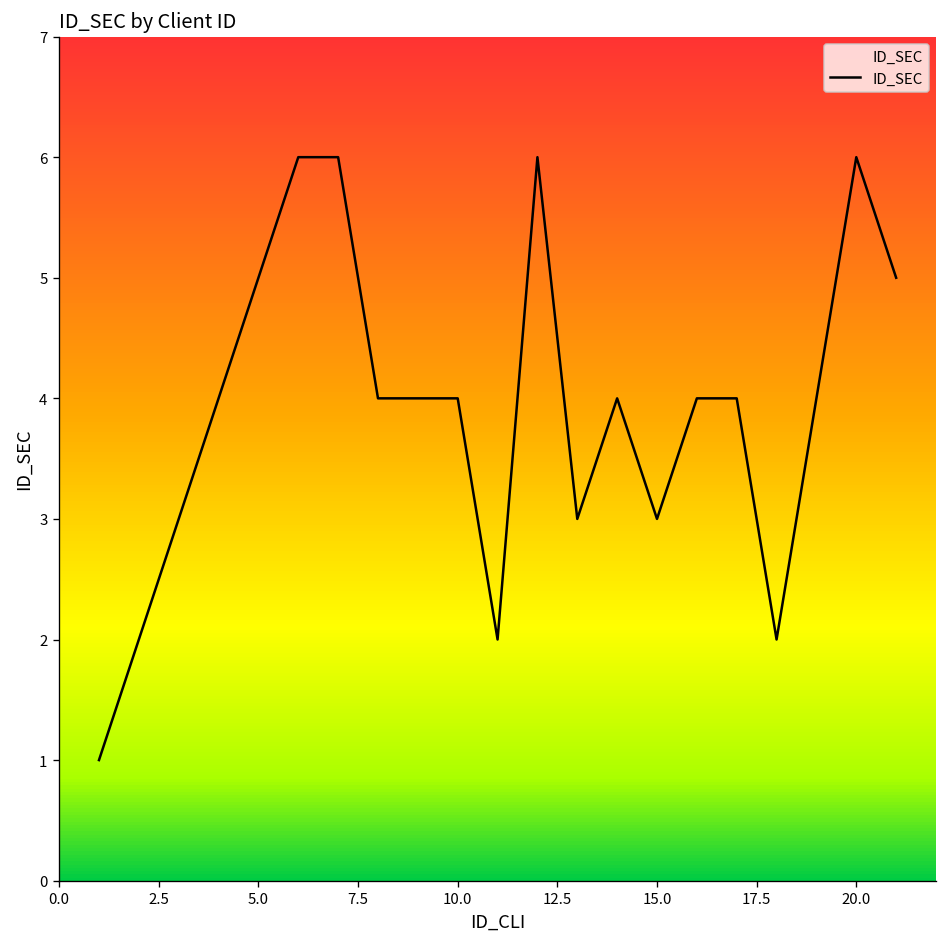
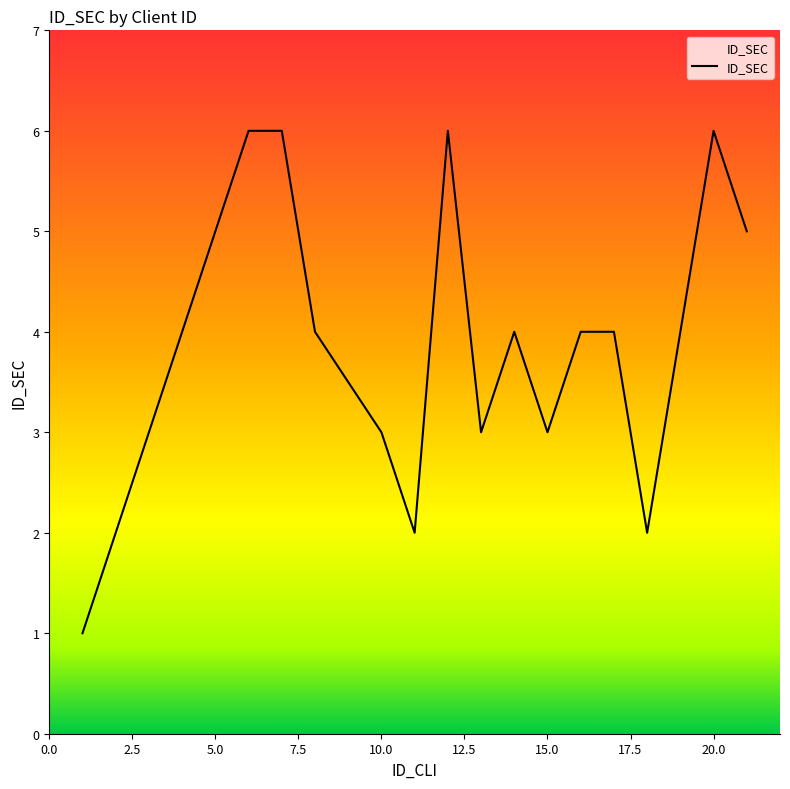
10.0: 4 -> 3
